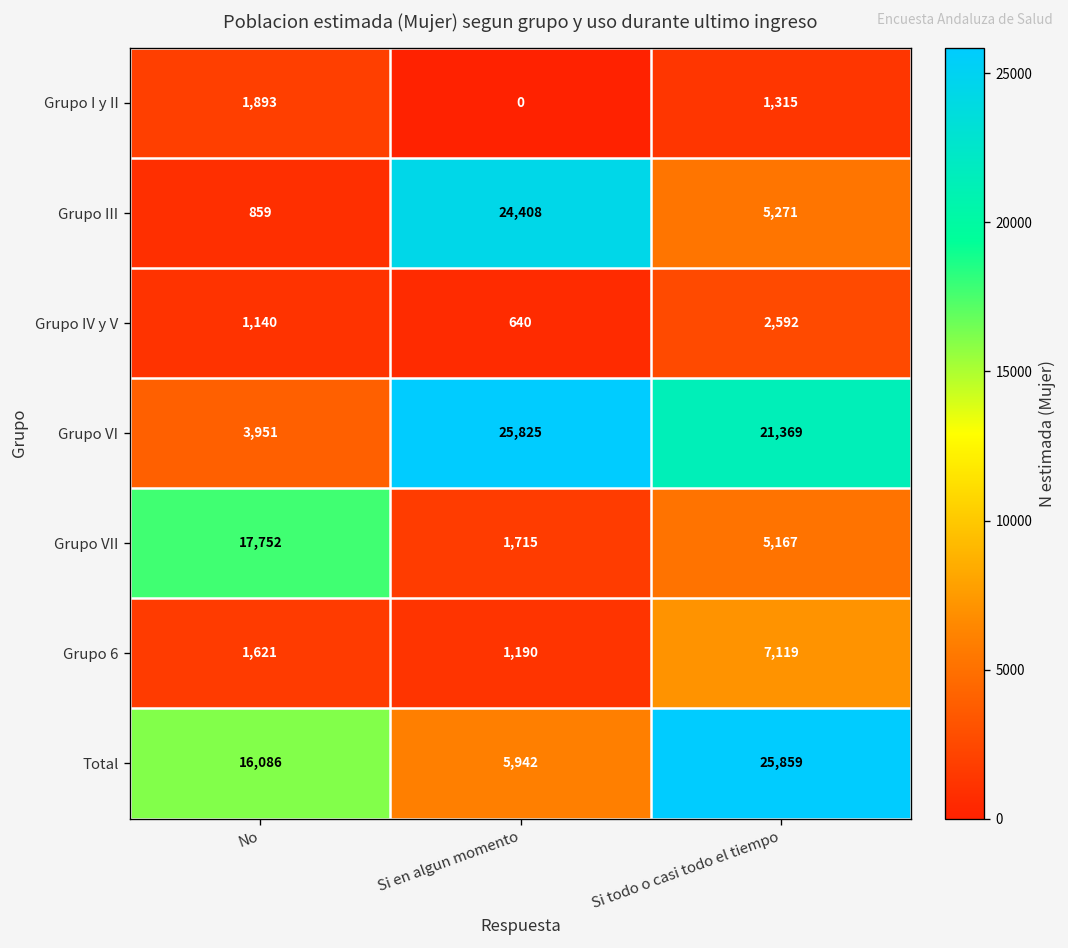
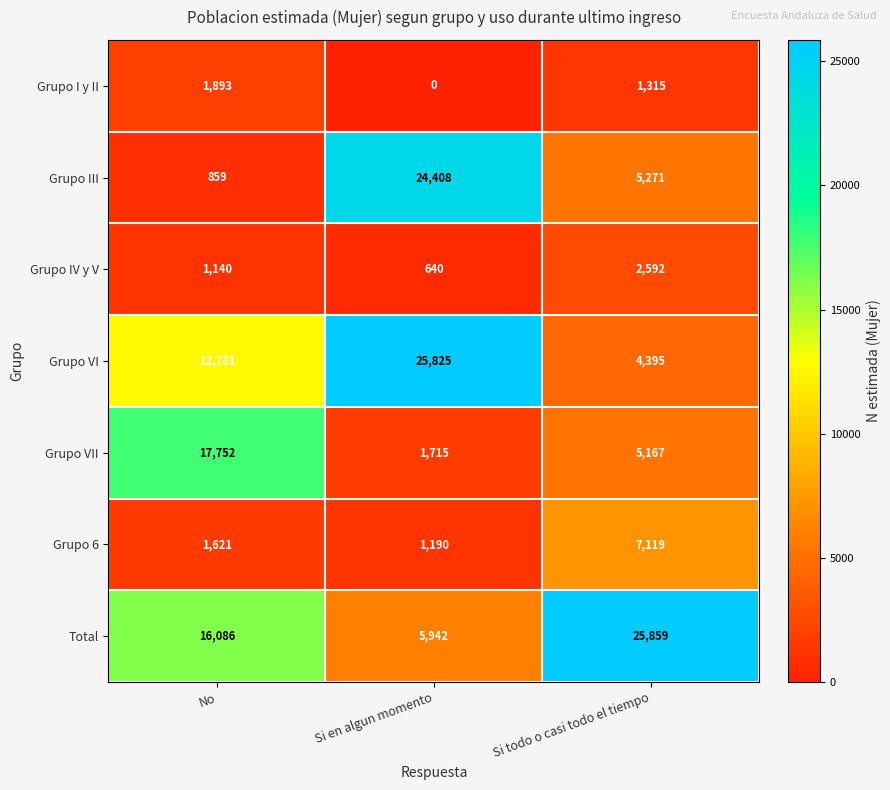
Grupo VI, No: 3,951 -> 12,701
Grupo VI, Si todo o casi todo el tiempo: 21,369 -> 4,395
